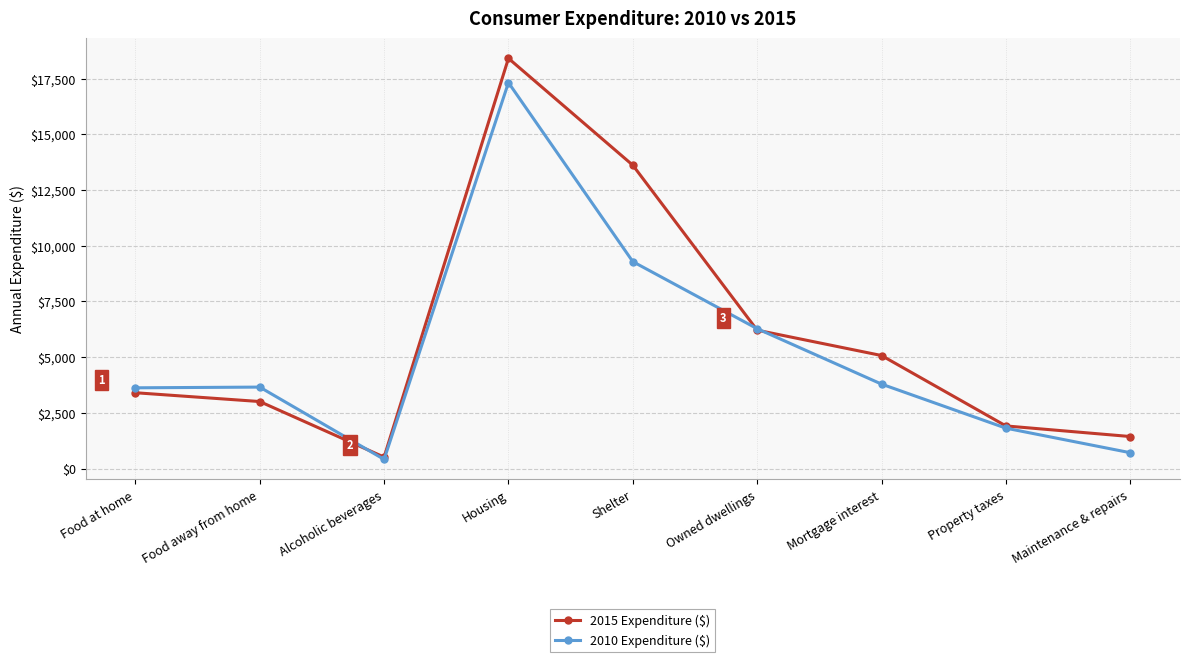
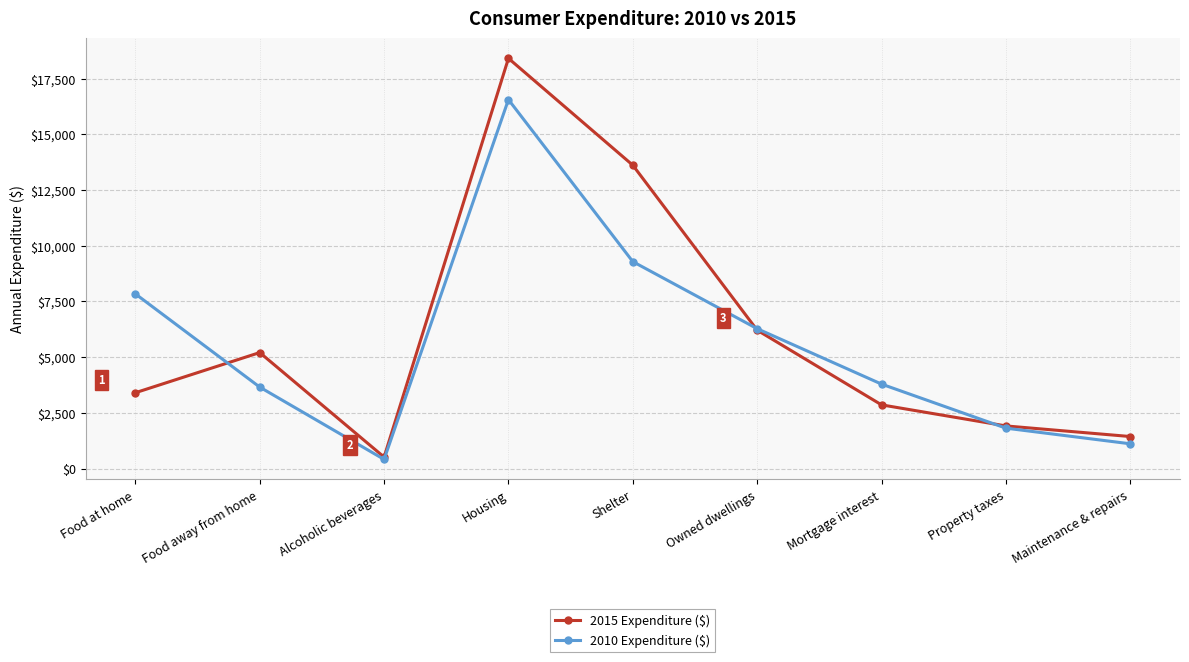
2010 Expenditure ($), Food at home: $3,600 -> $7,800
2015 Expenditure ($), Food away from home: $3,000 -> $5,200
2010 Expenditure ($), Housing: $17,300 -> $16,600
2015 Expenditure ($), Mortgage interest: $5,100 -> $2,900
2010 Expenditure ($), Maintenance & repairs: $700 -> $1,100
